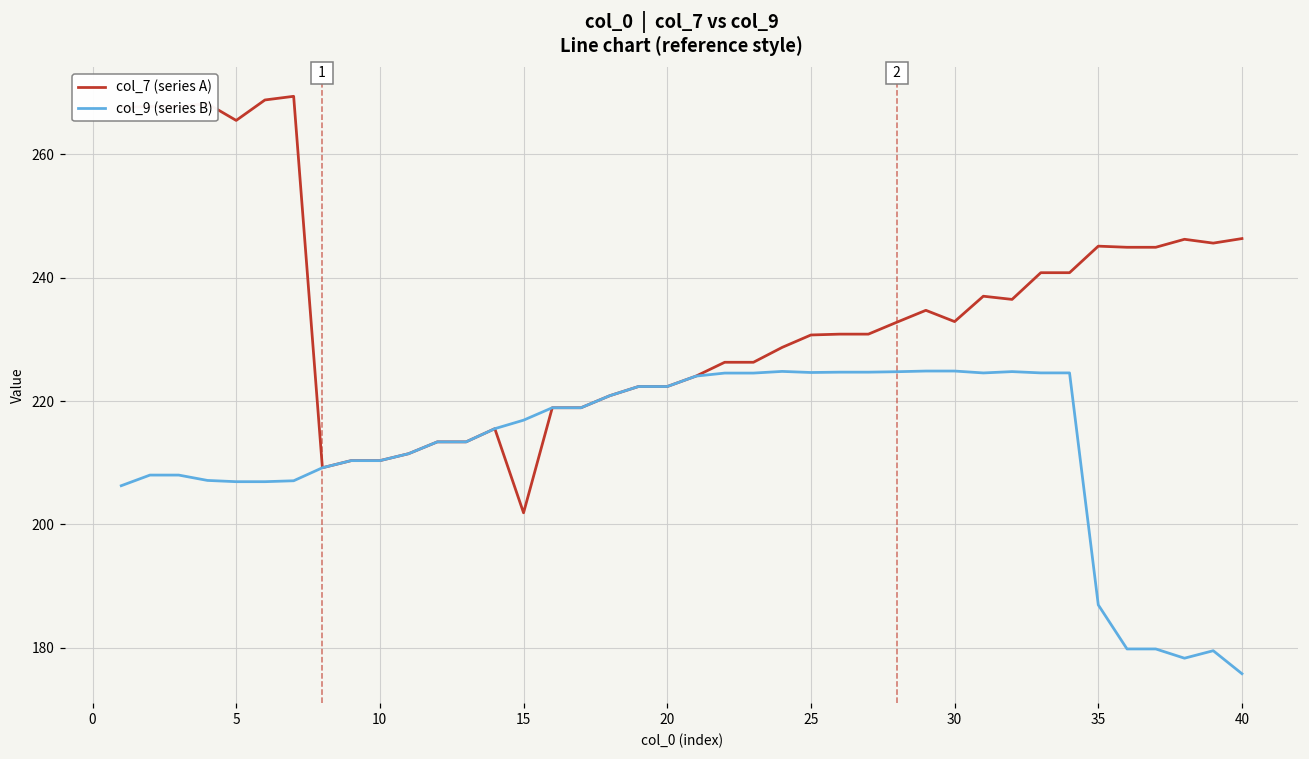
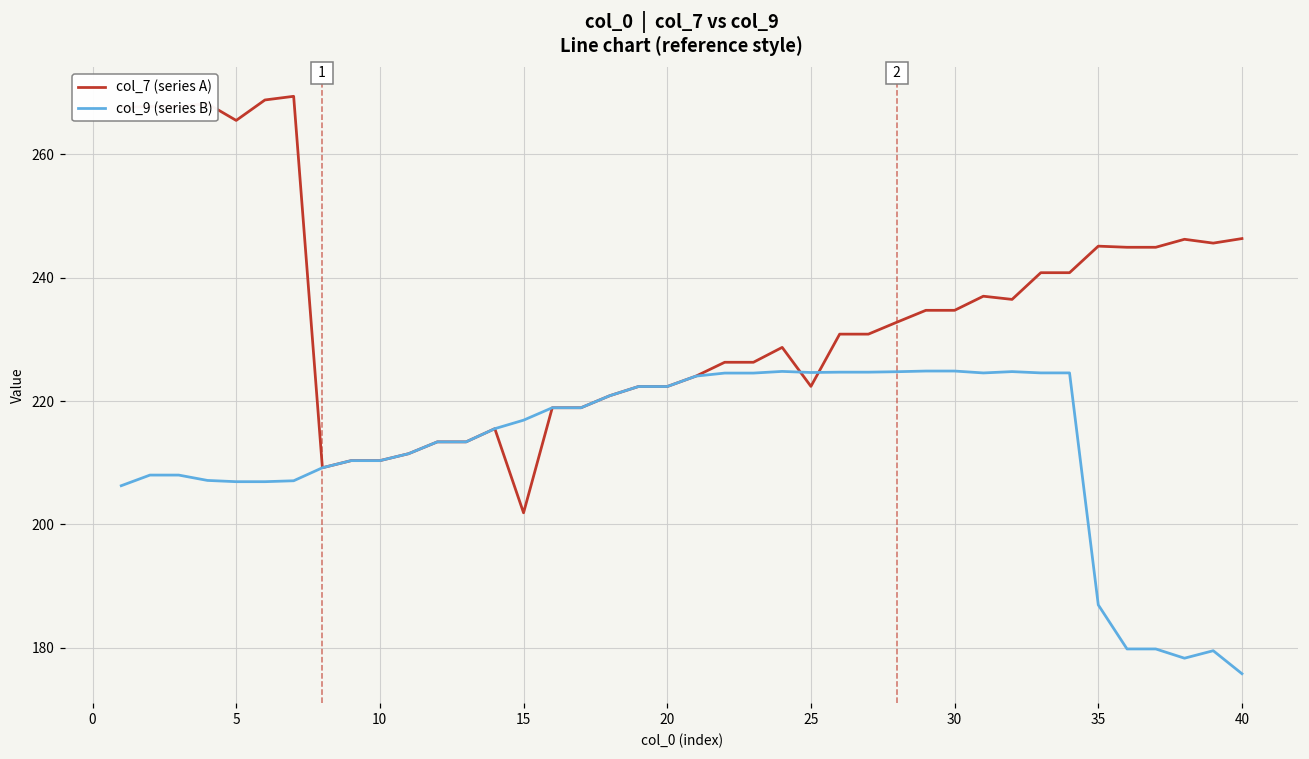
col_7 (series A), 25: 231 -> 222
col_7 (series A), 30: 233 -> 235
